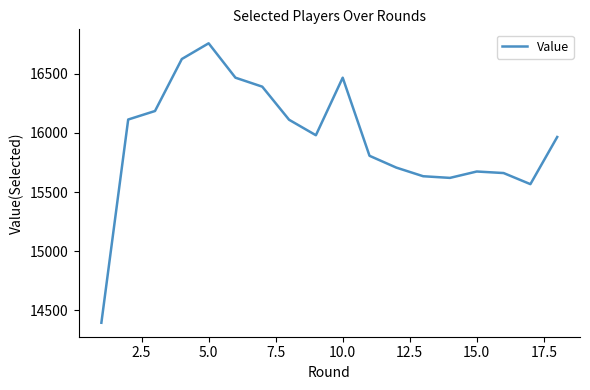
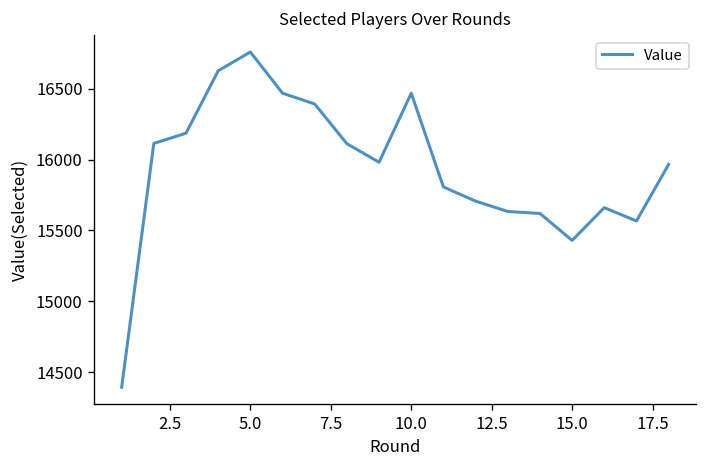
15.0: 15670 -> 15430
